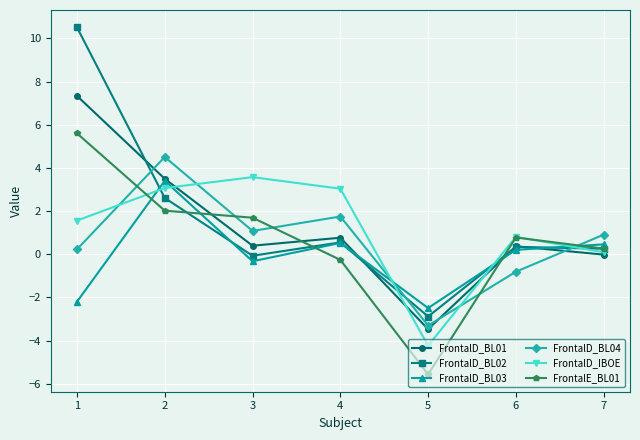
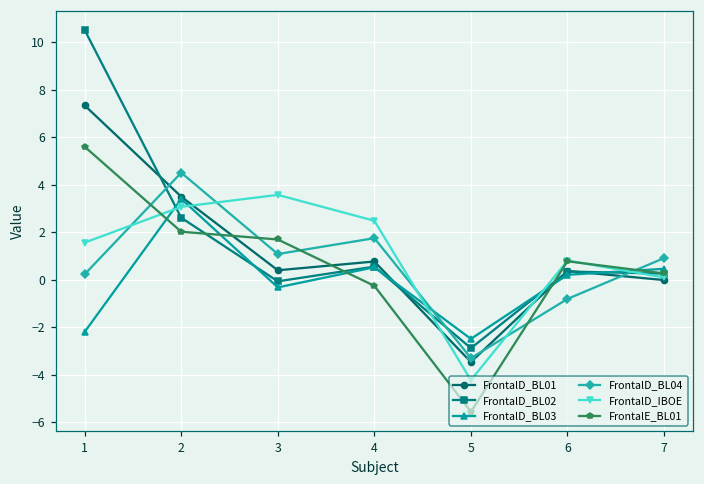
FrontalD_IBOE, 4: 3.0 -> 2.5
